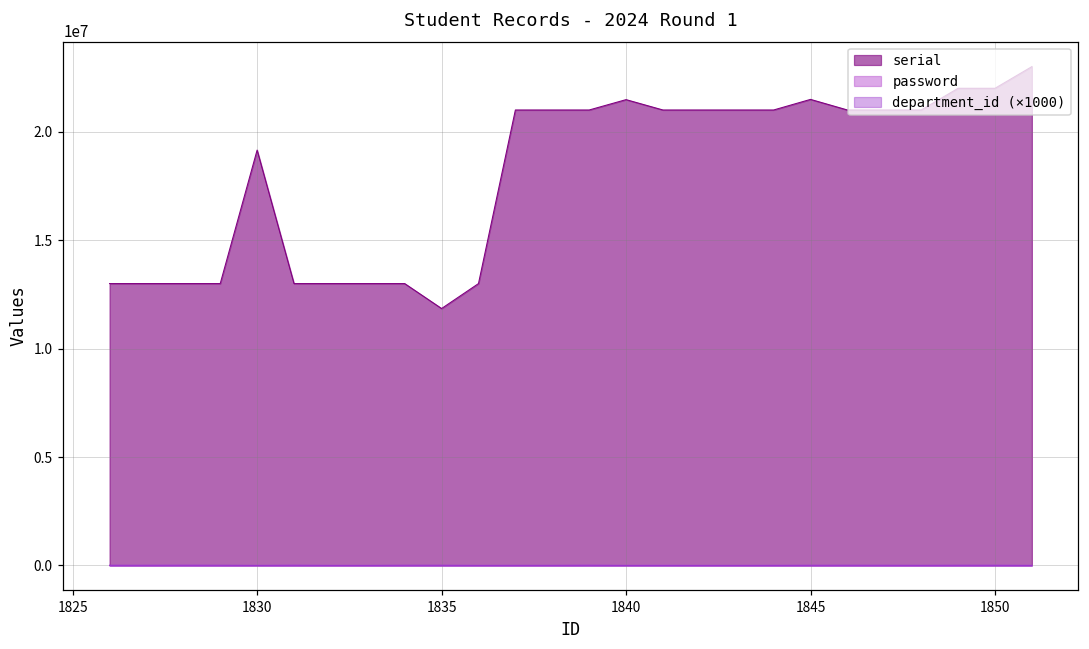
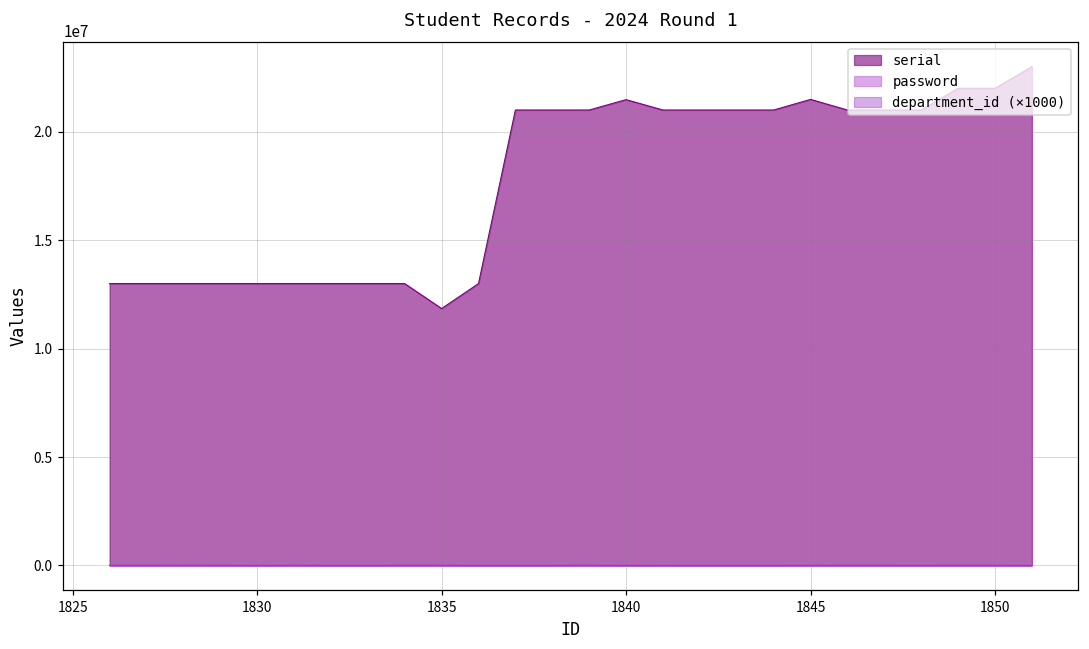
serial, 1830: 19200000 -> 13000000
